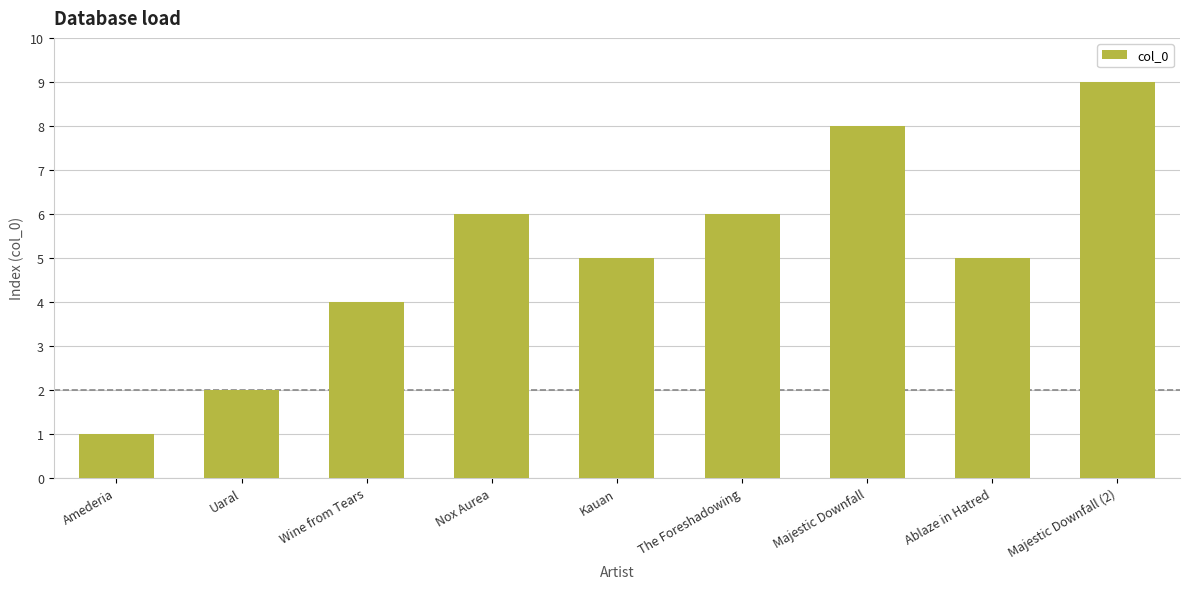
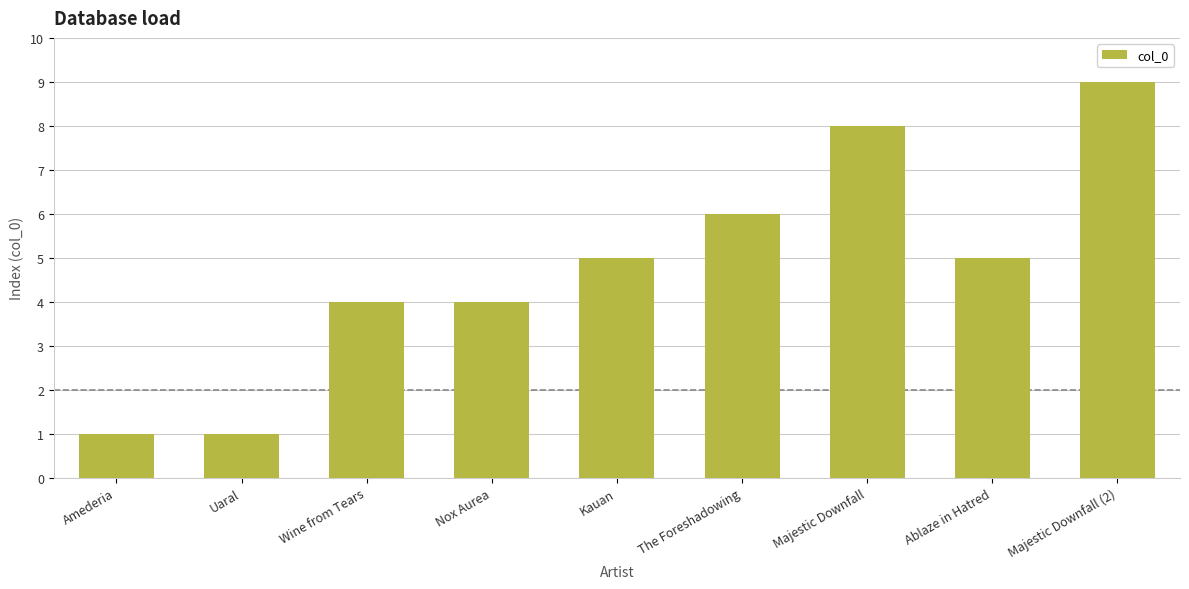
Uaral: 2 -> 1
Nox Aurea: 6 -> 4
